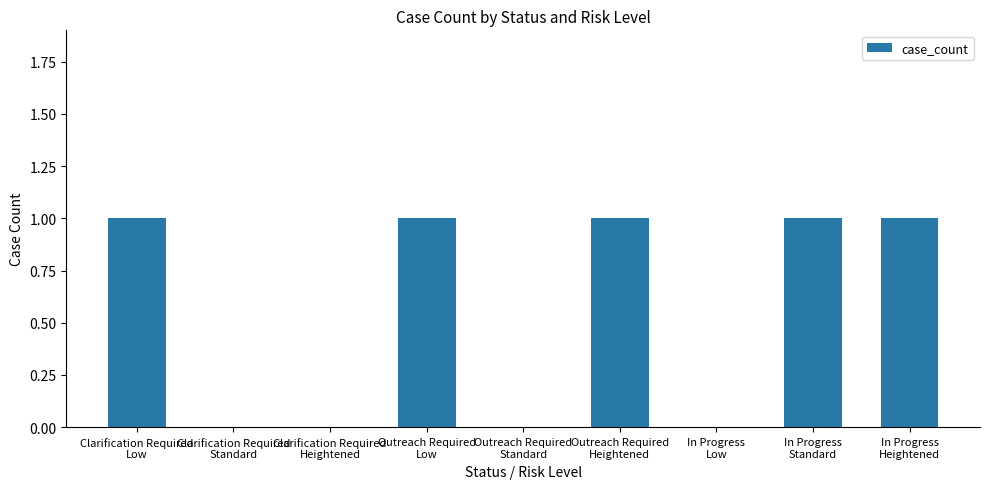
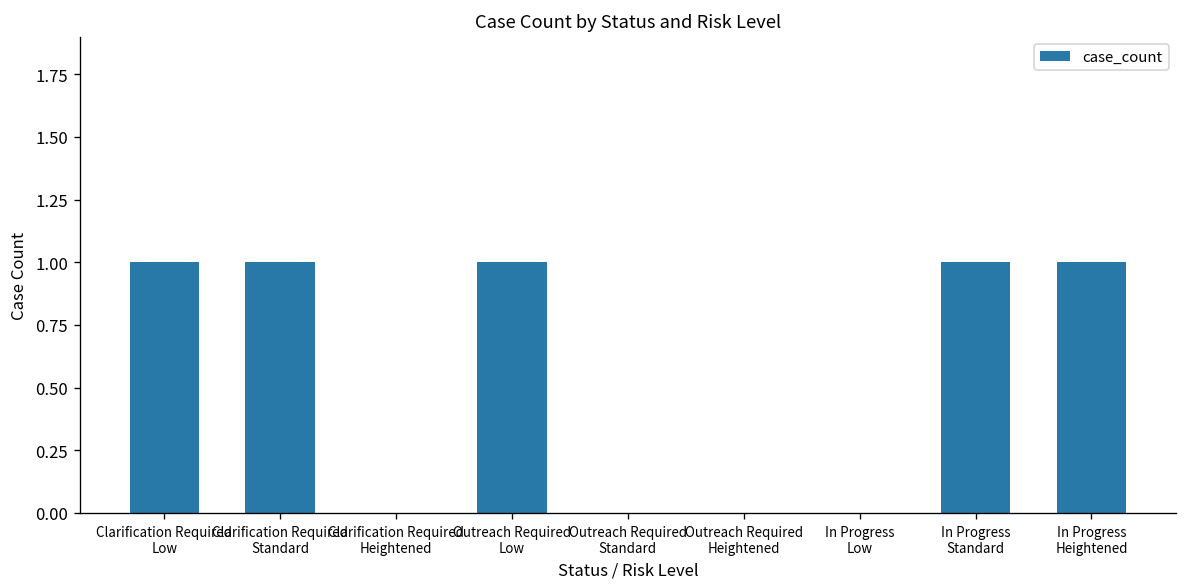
Clarification Required Standard: 0 -> 1
Outreach Required Heightened: 1 -> 0
